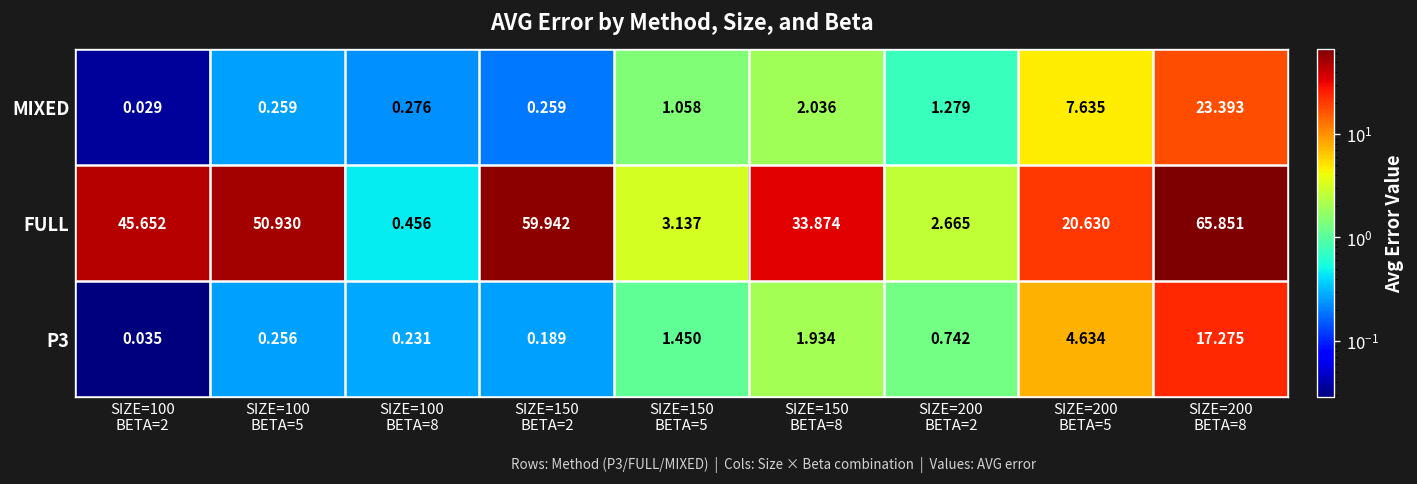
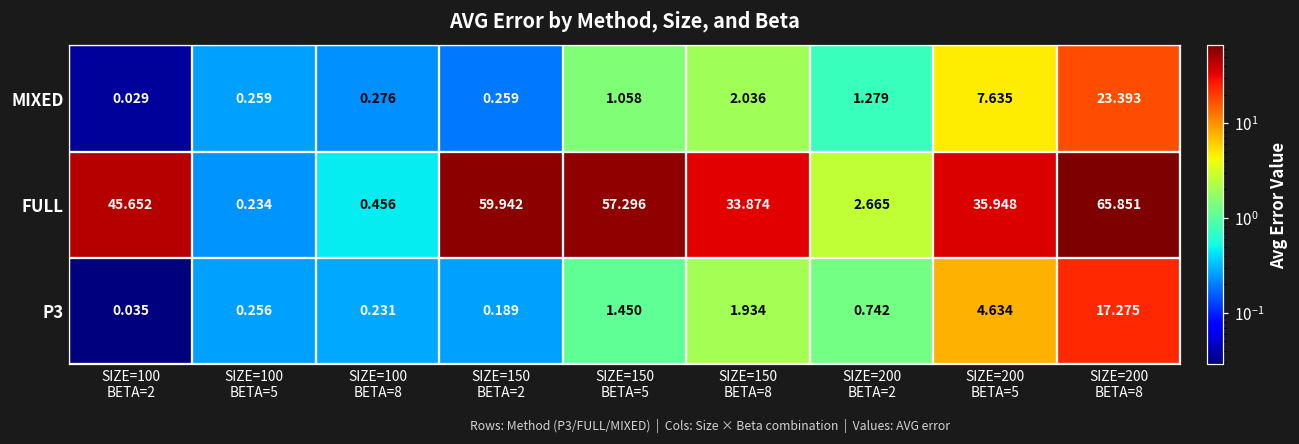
FULL, SIZE=100 BETA=5: 50.930 -> 0.234
FULL, SIZE=150 BETA=5: 3.137 -> 57.296
FULL, SIZE=200 BETA=5: 20.630 -> 35.948
